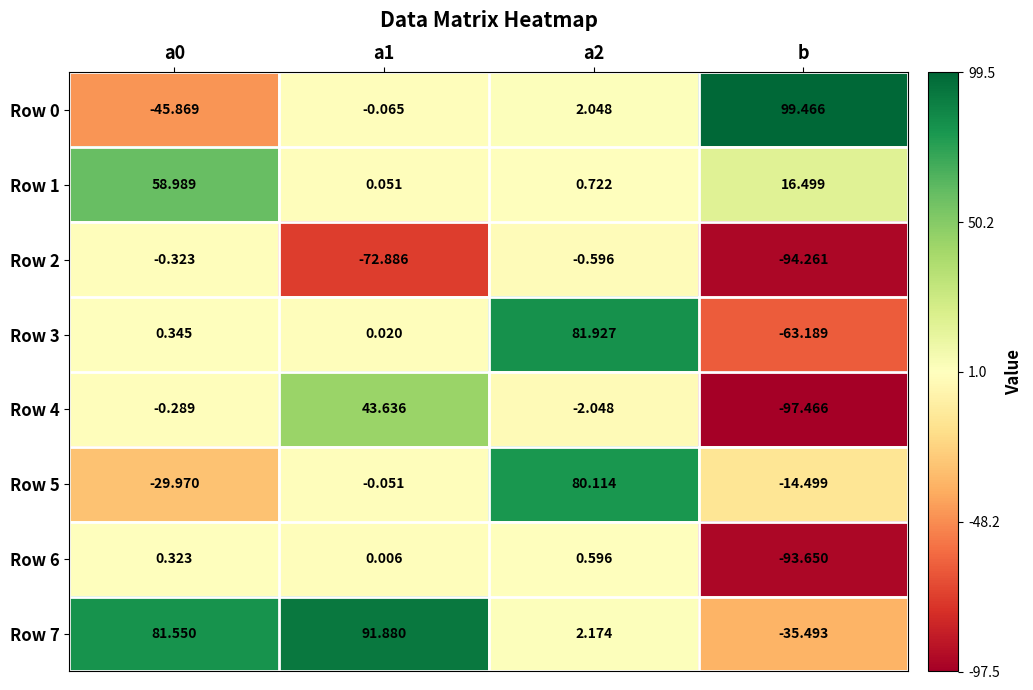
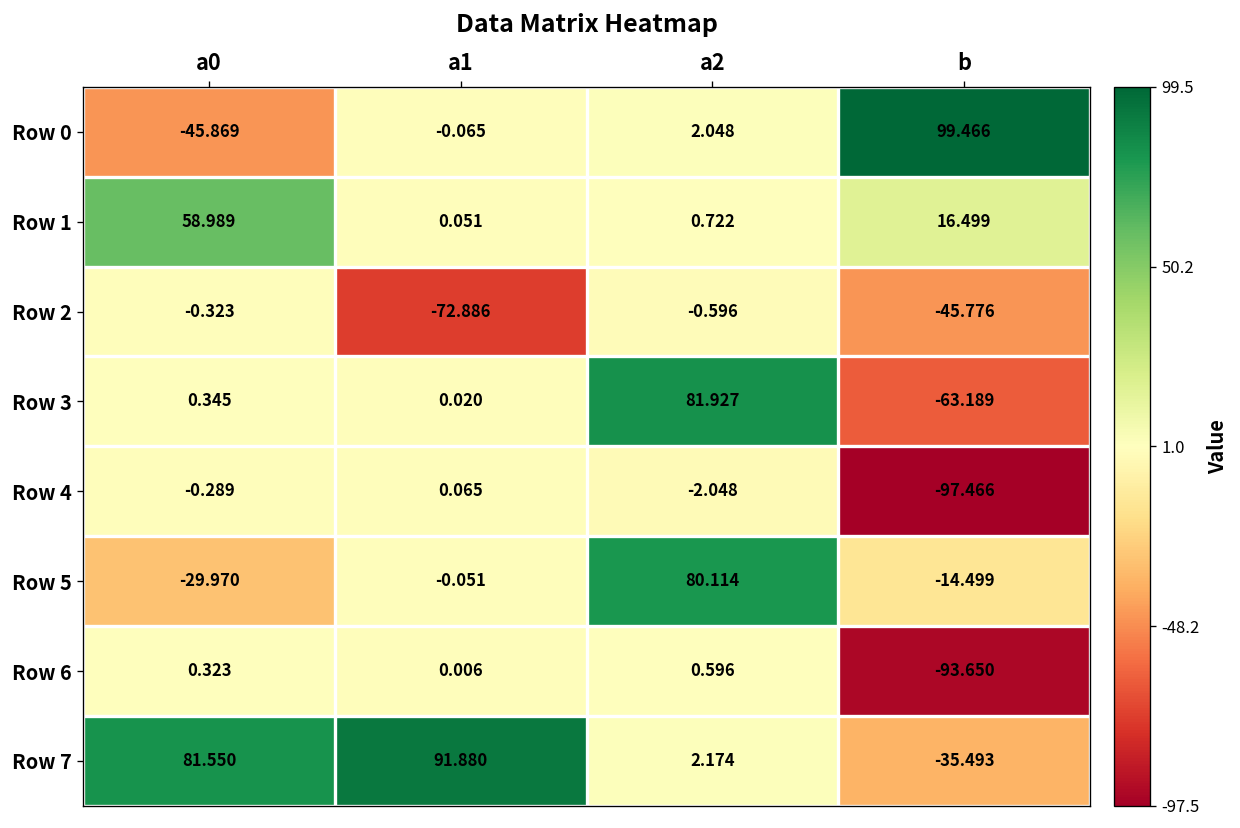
Row 2, b: -94.261 -> -45.776
Row 4, a1: 43.636 -> 0.065
